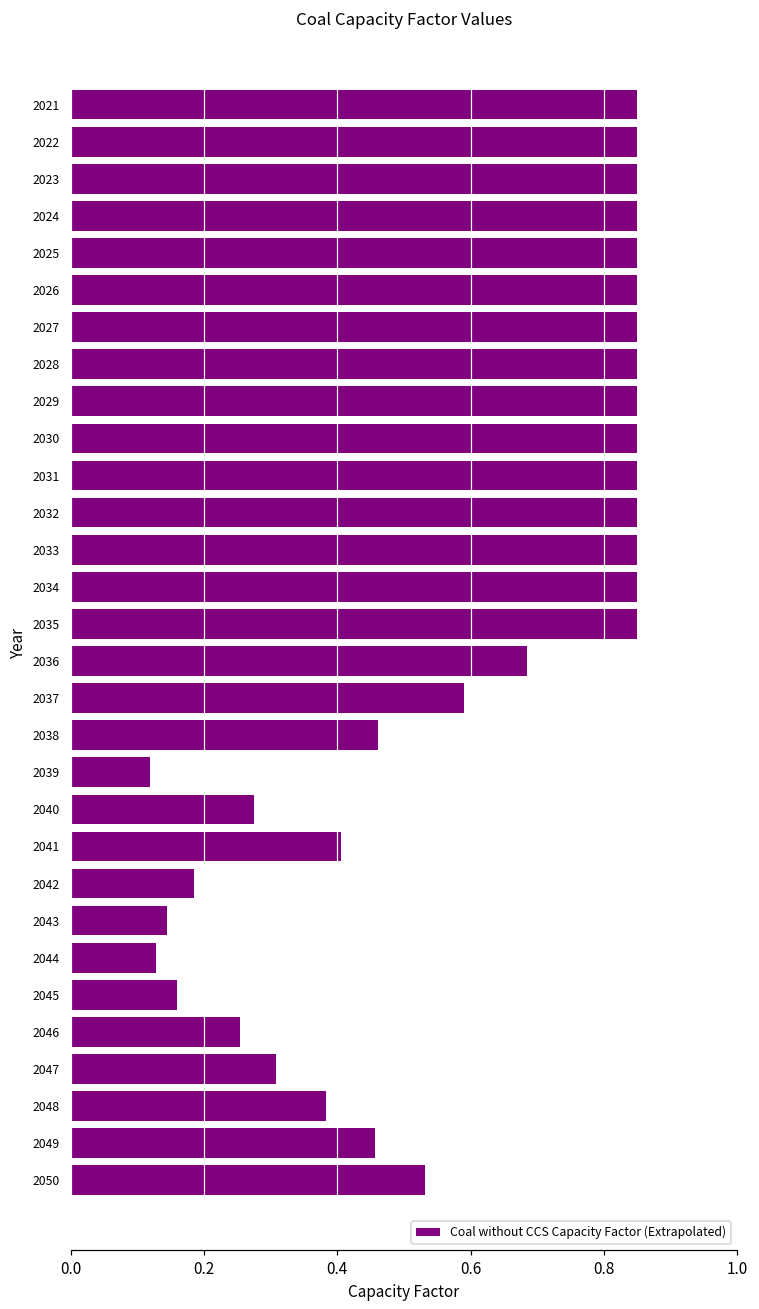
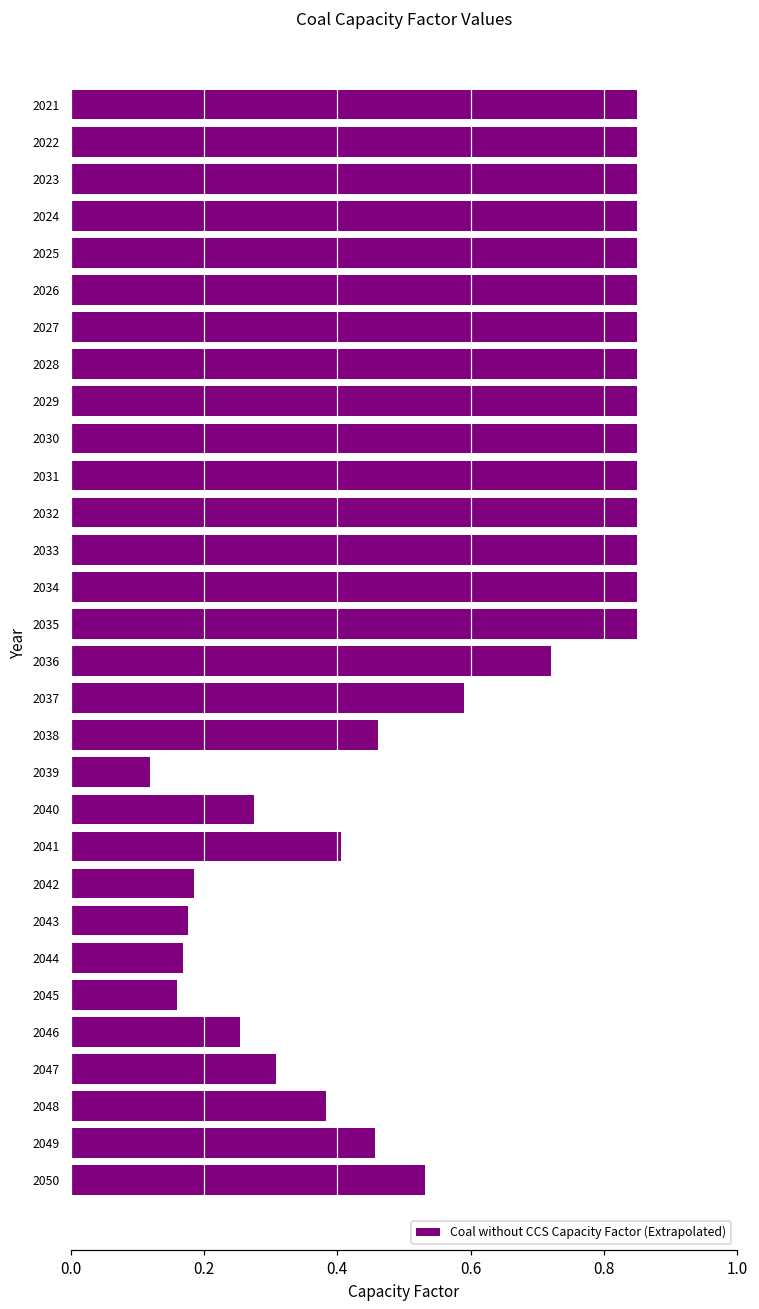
2036: 0.68 -> 0.72
2043: 0.15 -> 0.18
2044: 0.13 -> 0.17
